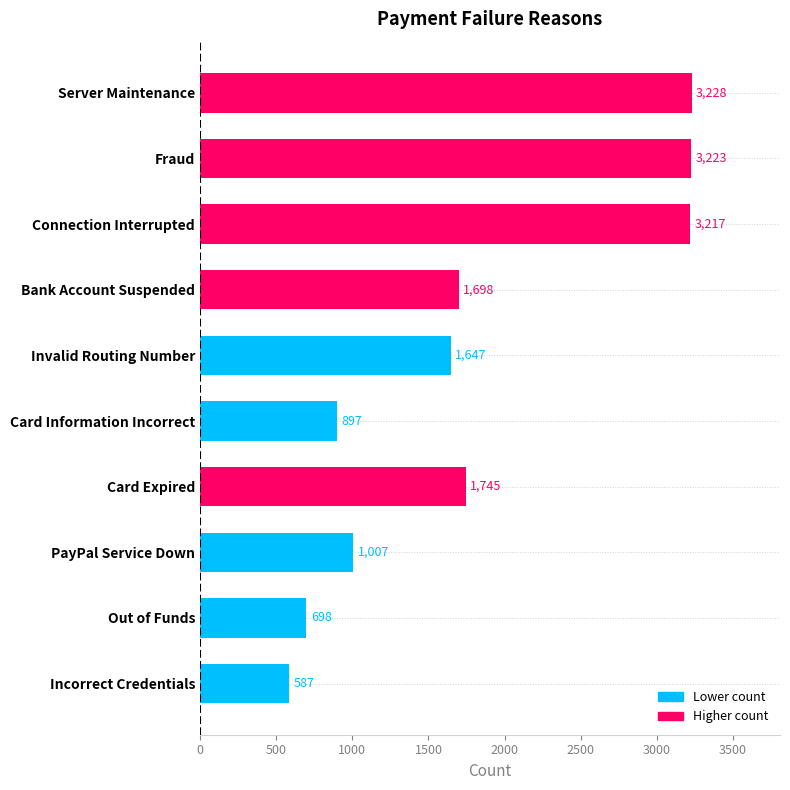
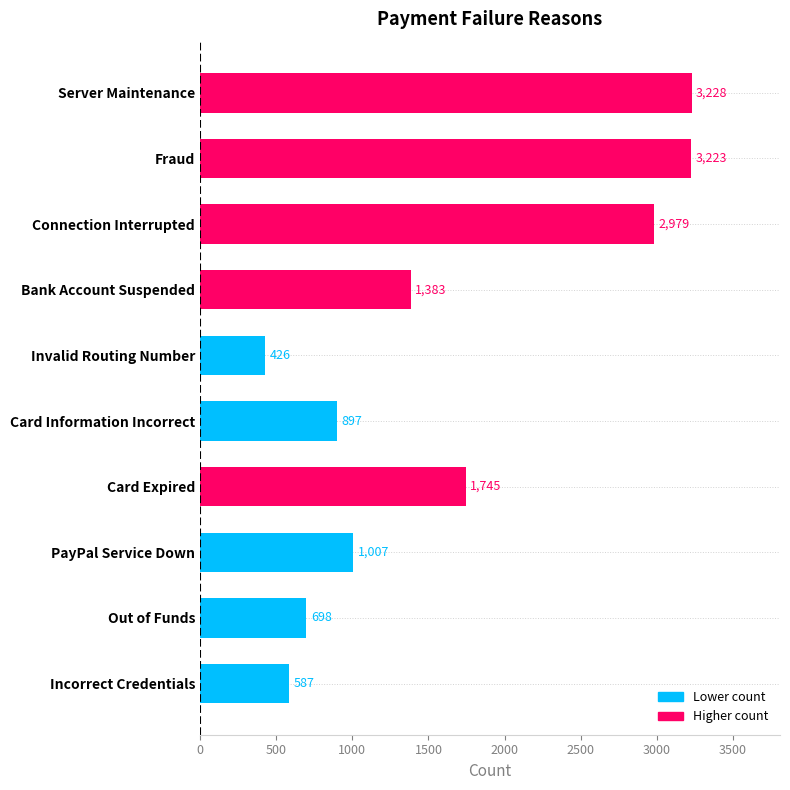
Connection Interrupted: 3,217 -> 2,979
Bank Account Suspended: 1,698 -> 1,383
Invalid Routing Number: 1,647 -> 426
